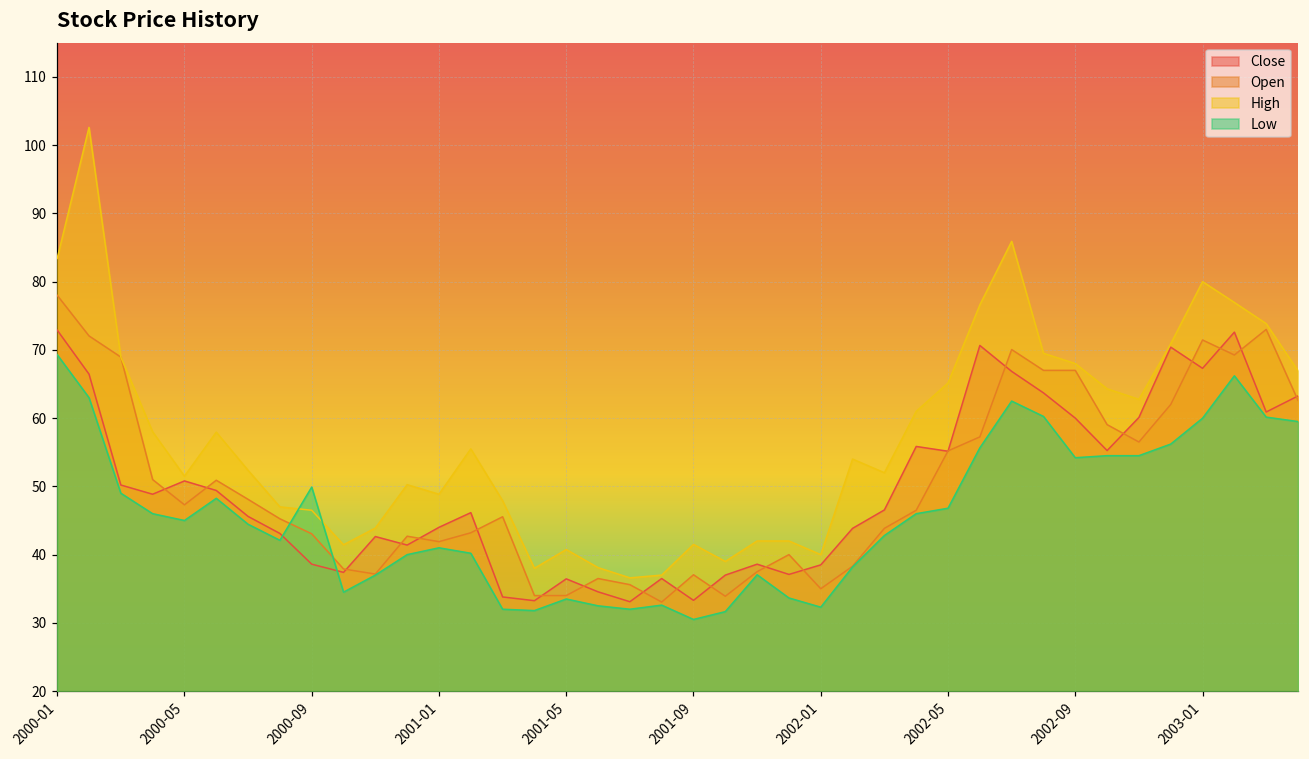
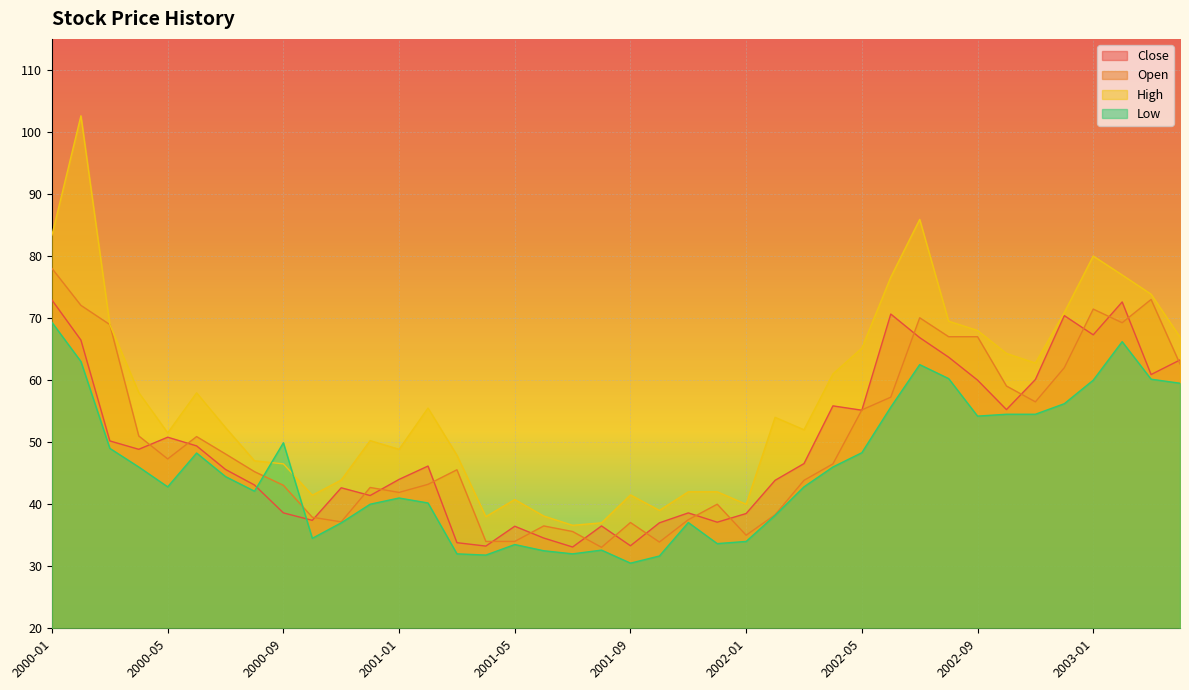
Low, 2000-05: 45 -> 43
Low, 2002-01: 32 -> 34
Low, 2002-05: 47 -> 48
